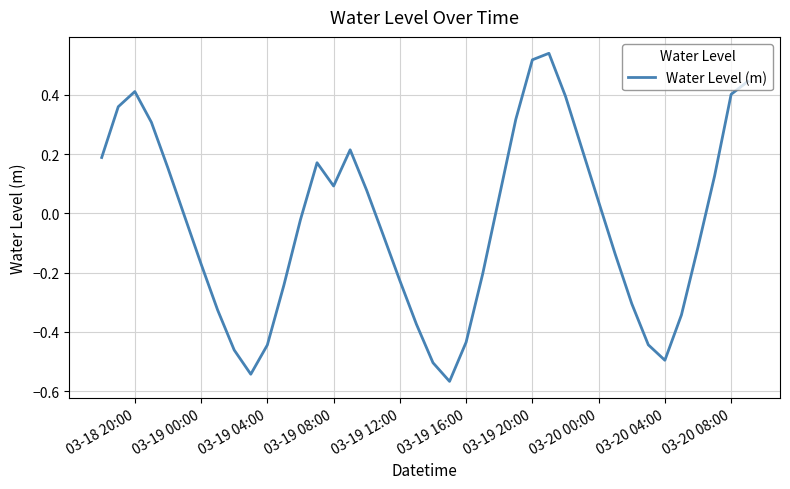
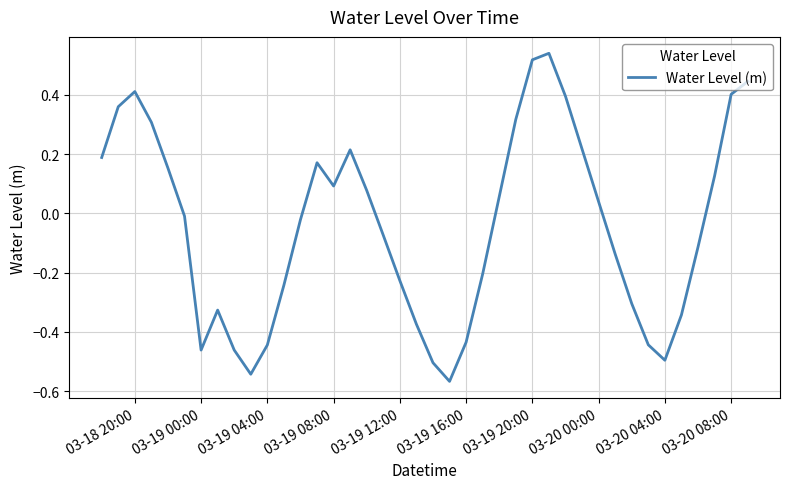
03-19 00:00: -0.17 -> -0.46
